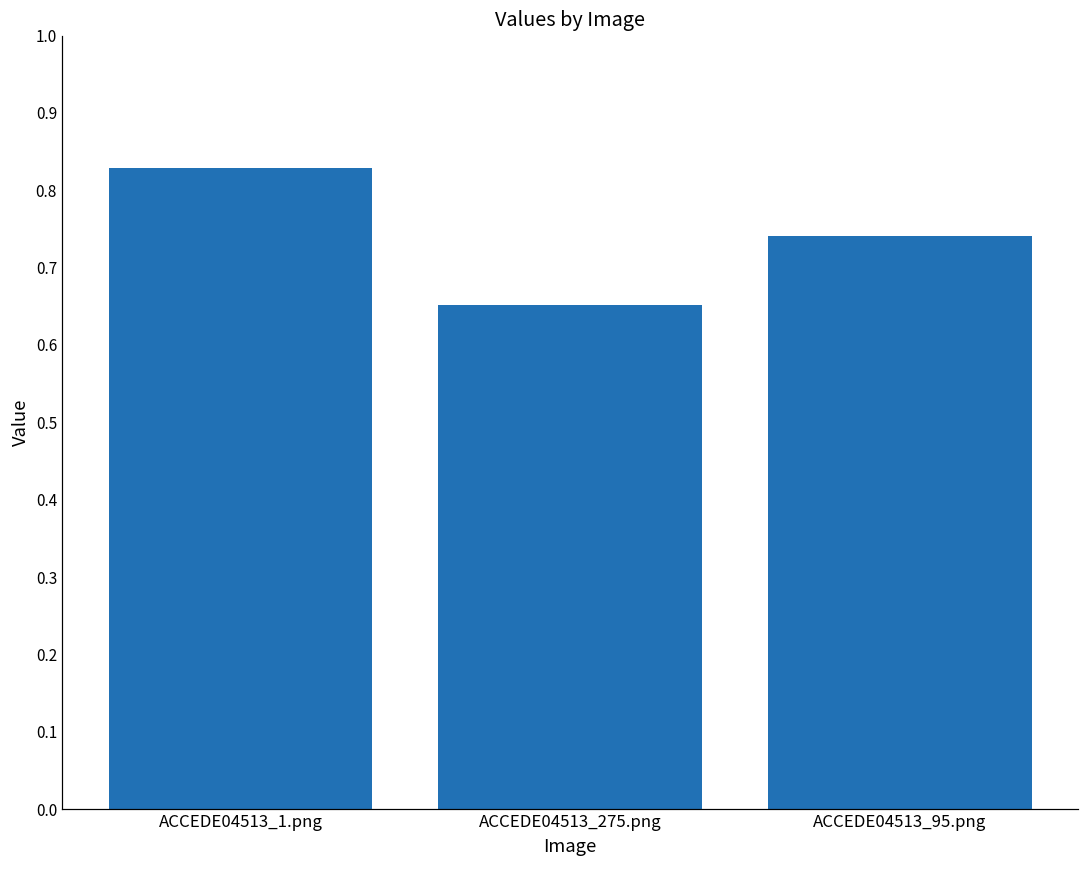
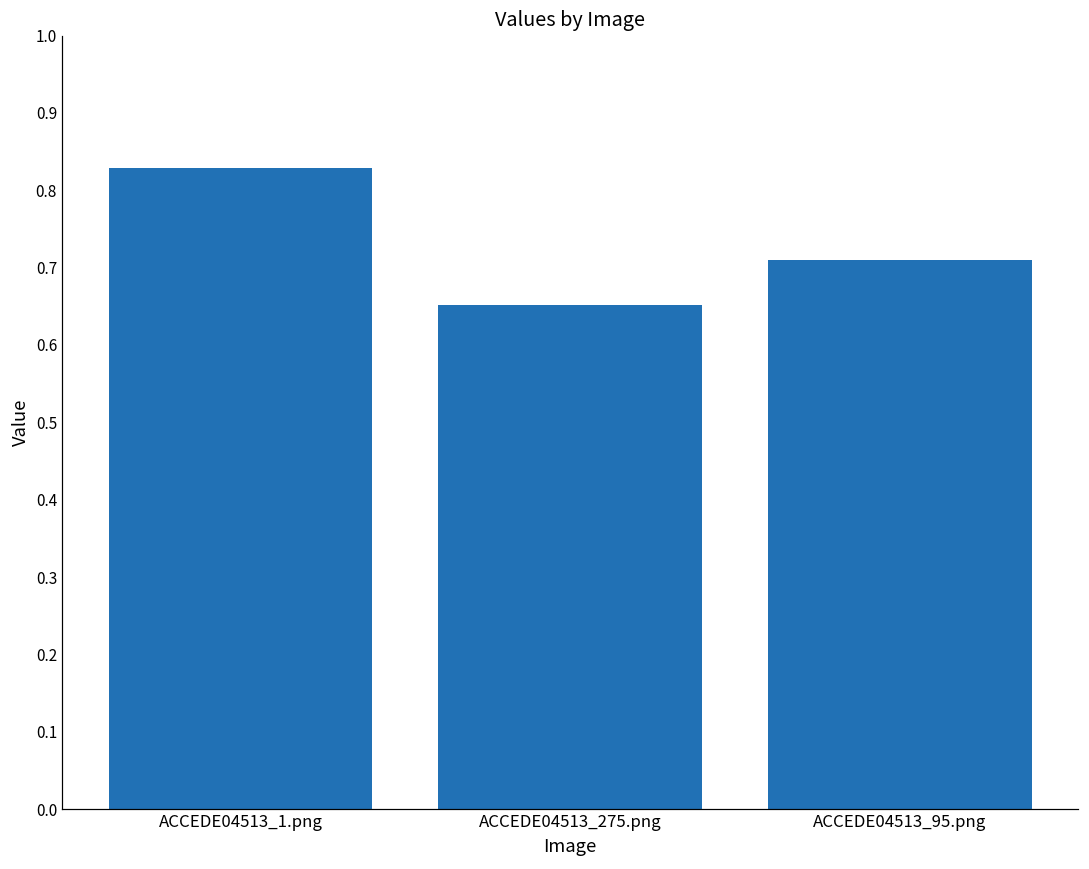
ACCEDE04513_95.png: 0.74 -> 0.71
